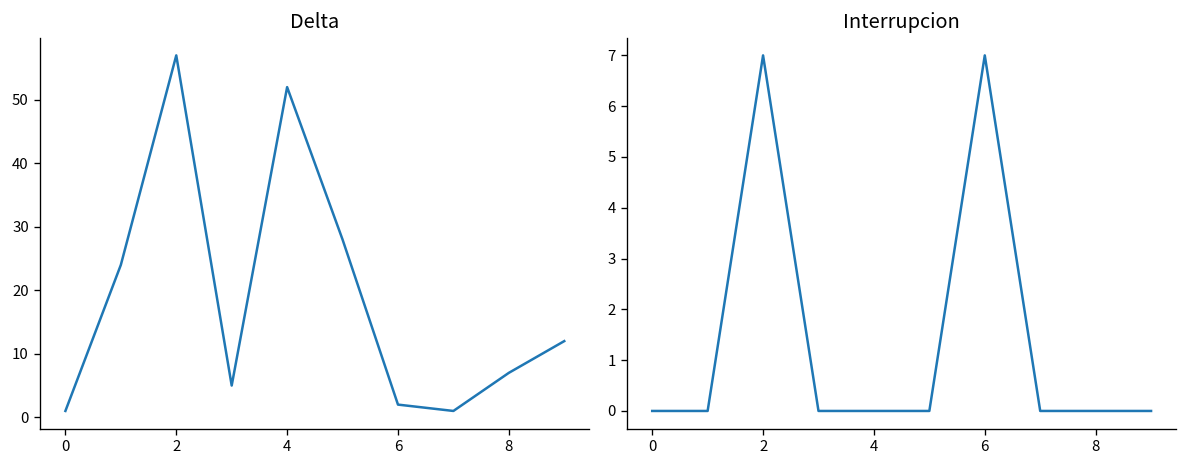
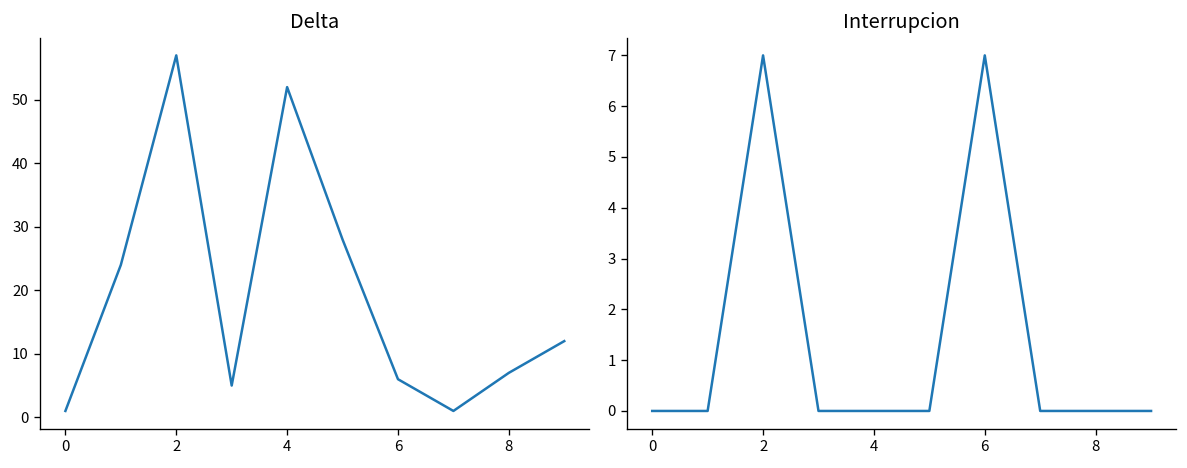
Delta, 6: 2 -> 6
